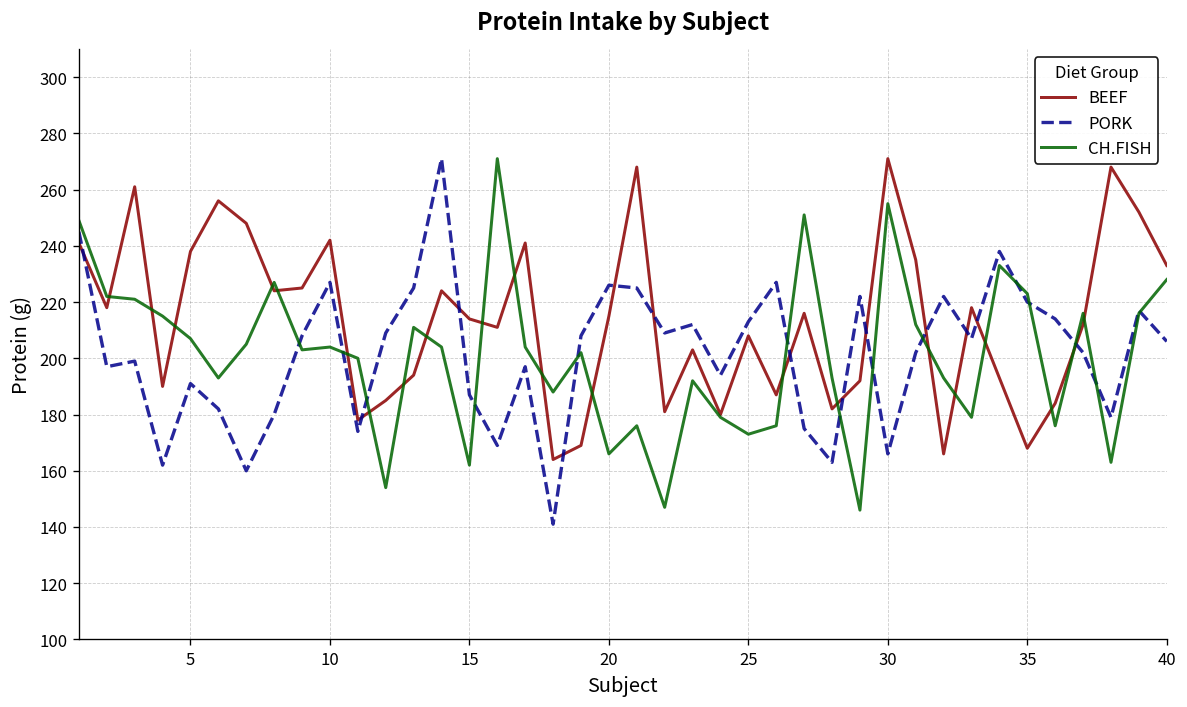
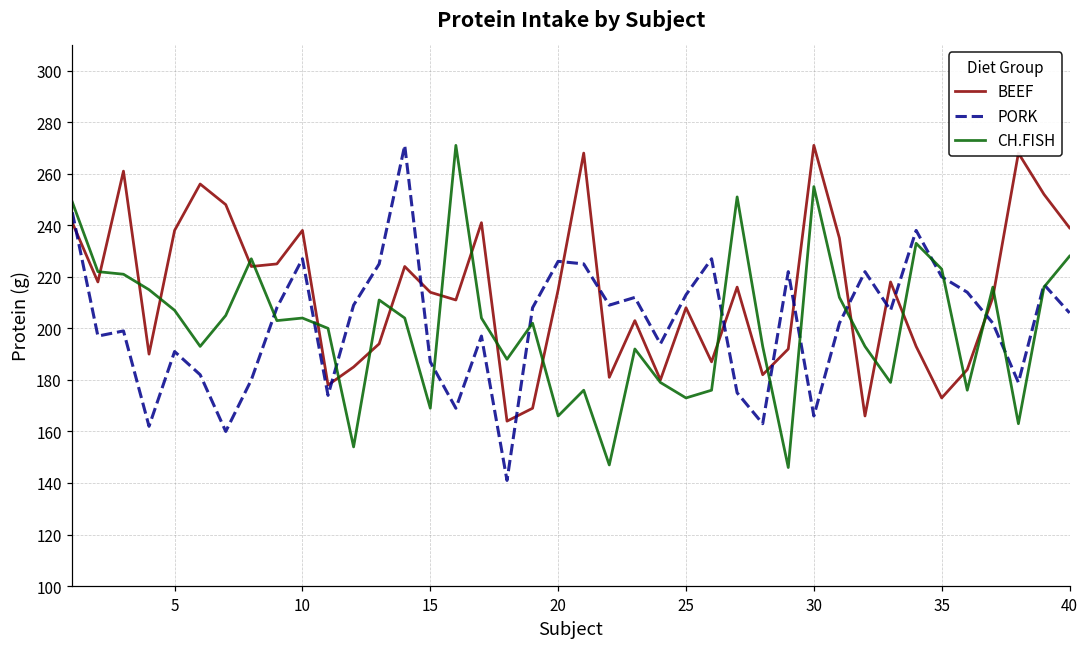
BEEF, 10: 242 -> 238
CH.FISH, 15: 162 -> 169
BEEF, 35: 168 -> 173
BEEF, 40: 233 -> 239
